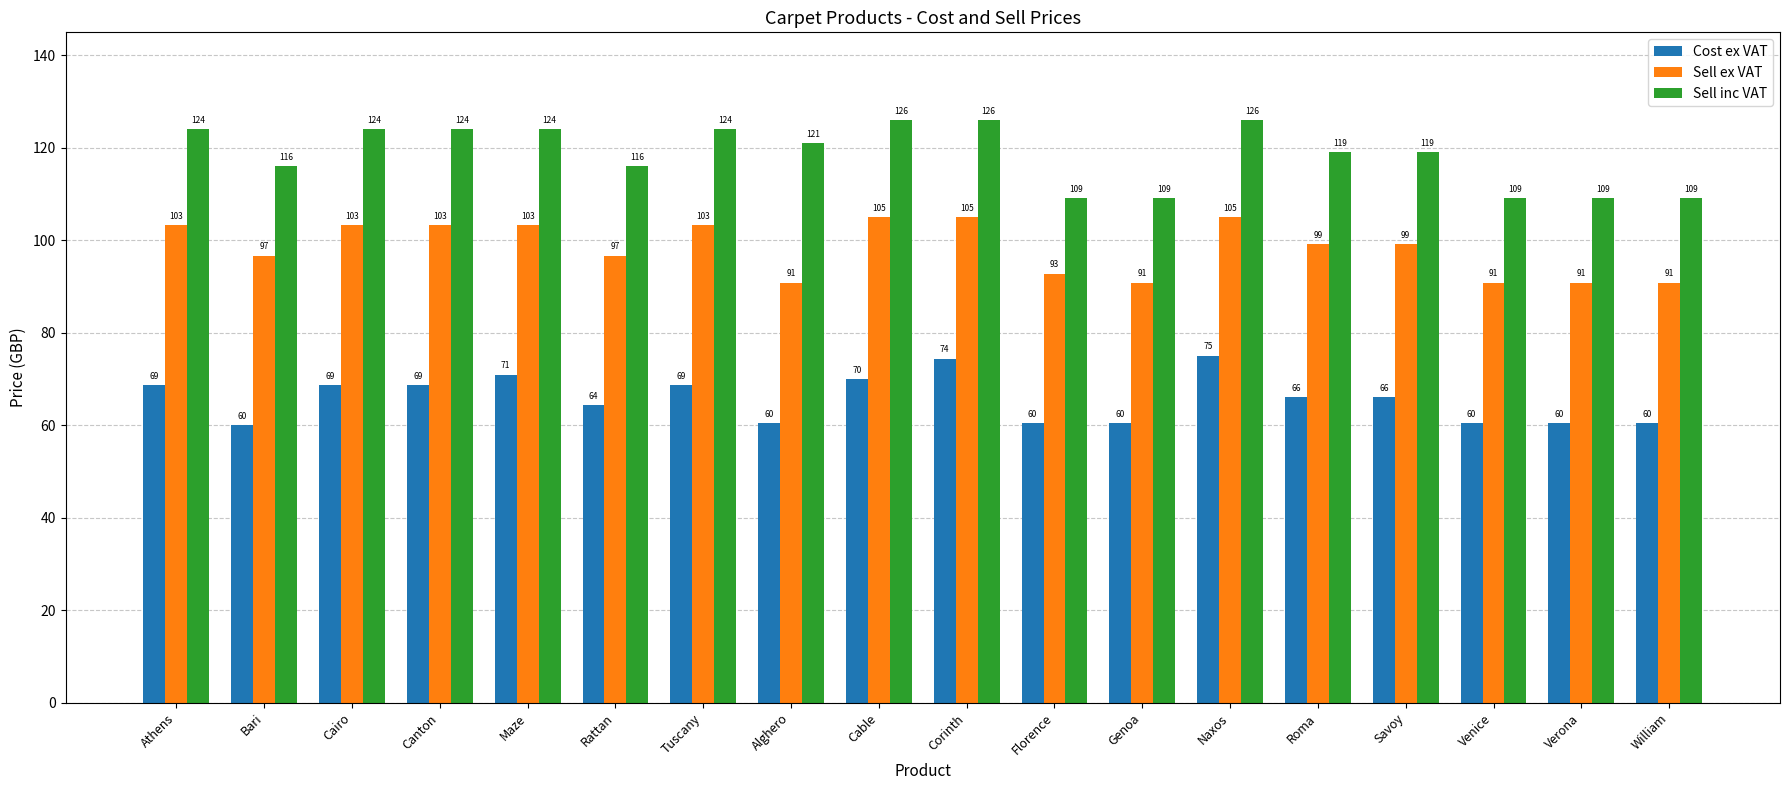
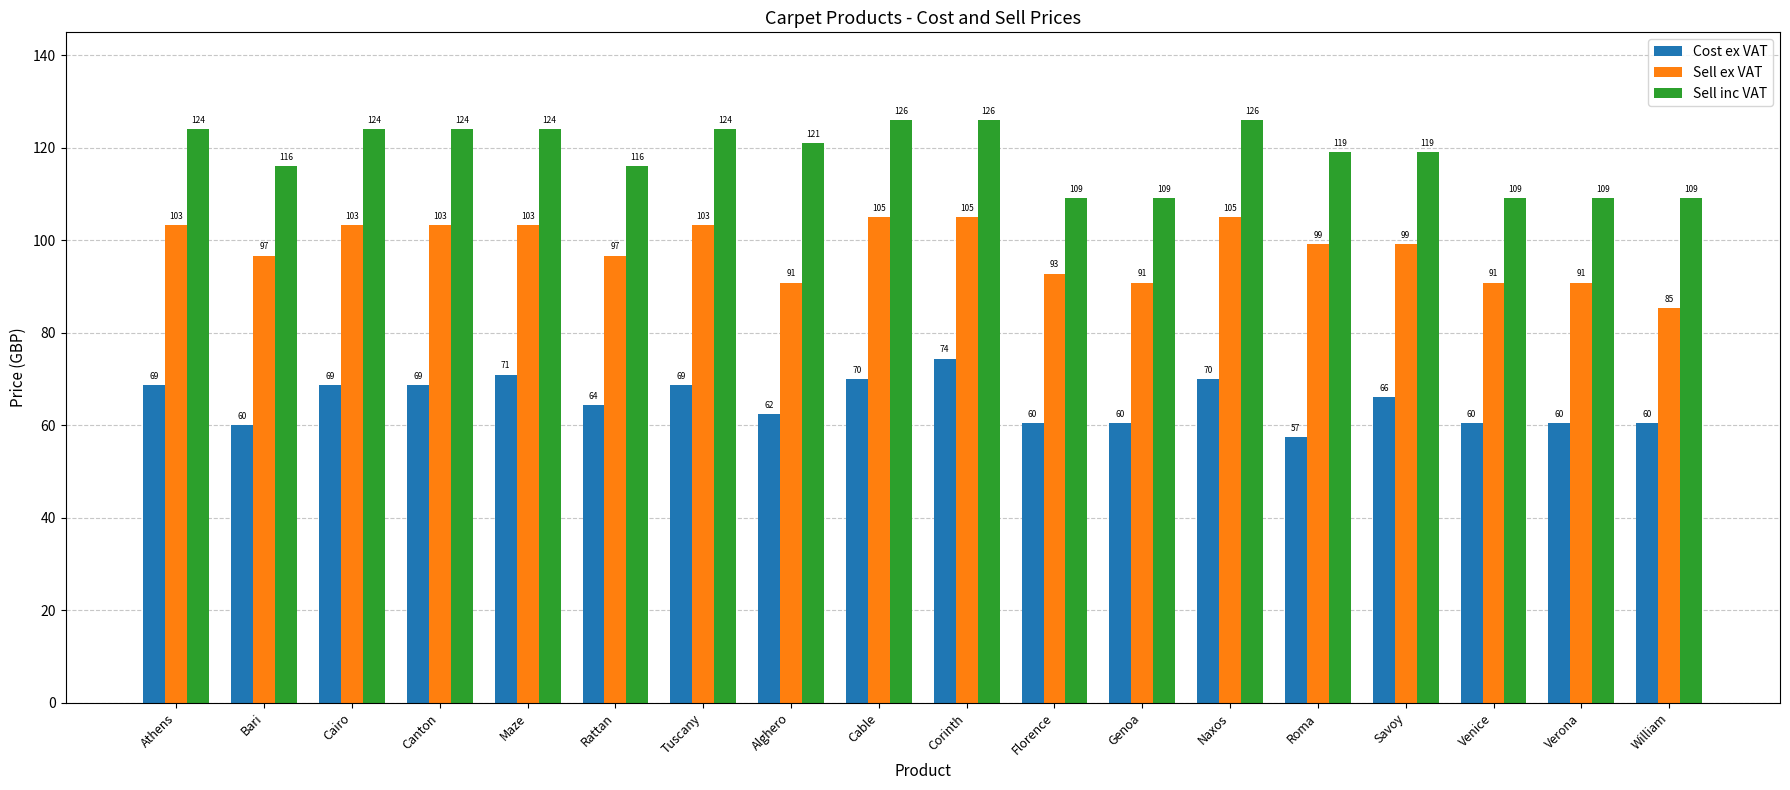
Cost ex VAT, Alghero: 60 -> 62
Cost ex VAT, Naxos: 75 -> 70
Cost ex VAT, Roma: 66 -> 57
Sell ex VAT, William: 91 -> 85
